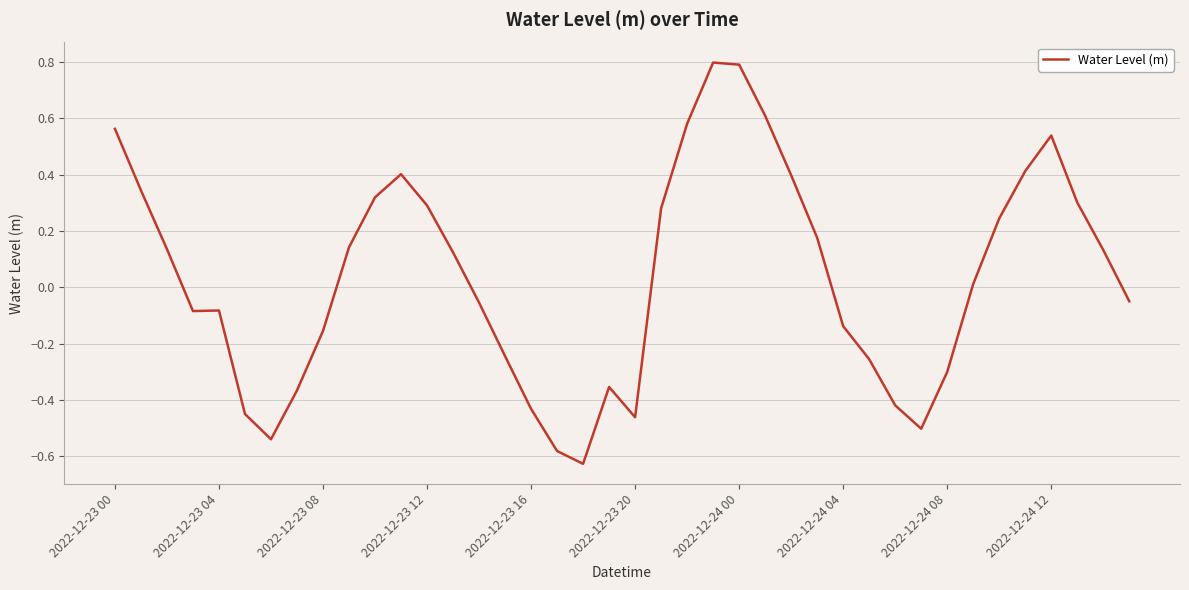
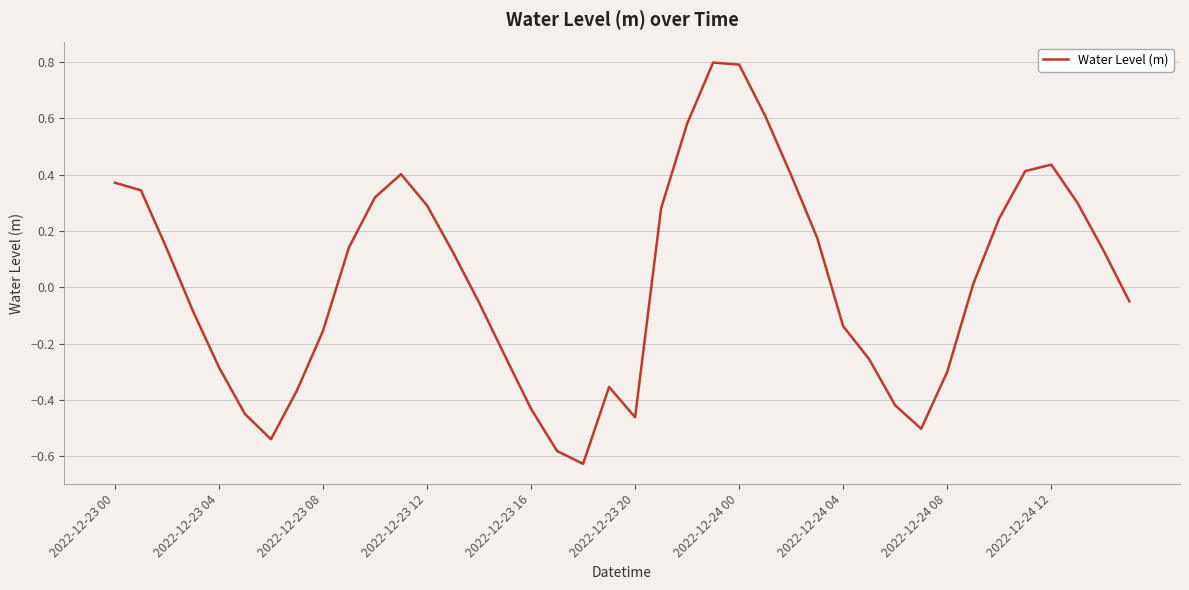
2022-12-23 00: 0.56 -> 0.37
2022-12-23 04: -0.08 -> -0.28
2022-12-24 12: 0.54 -> 0.44
